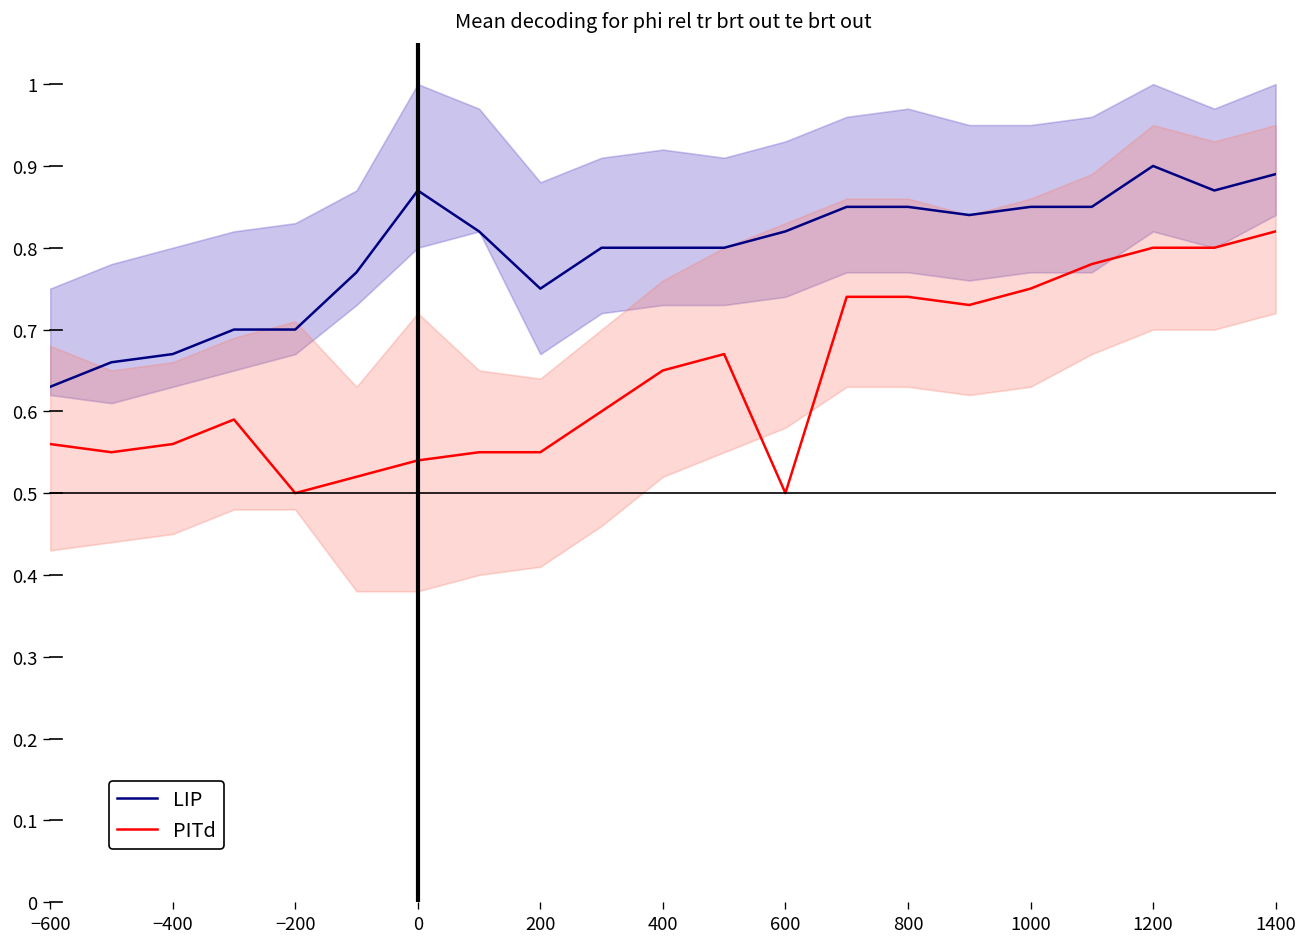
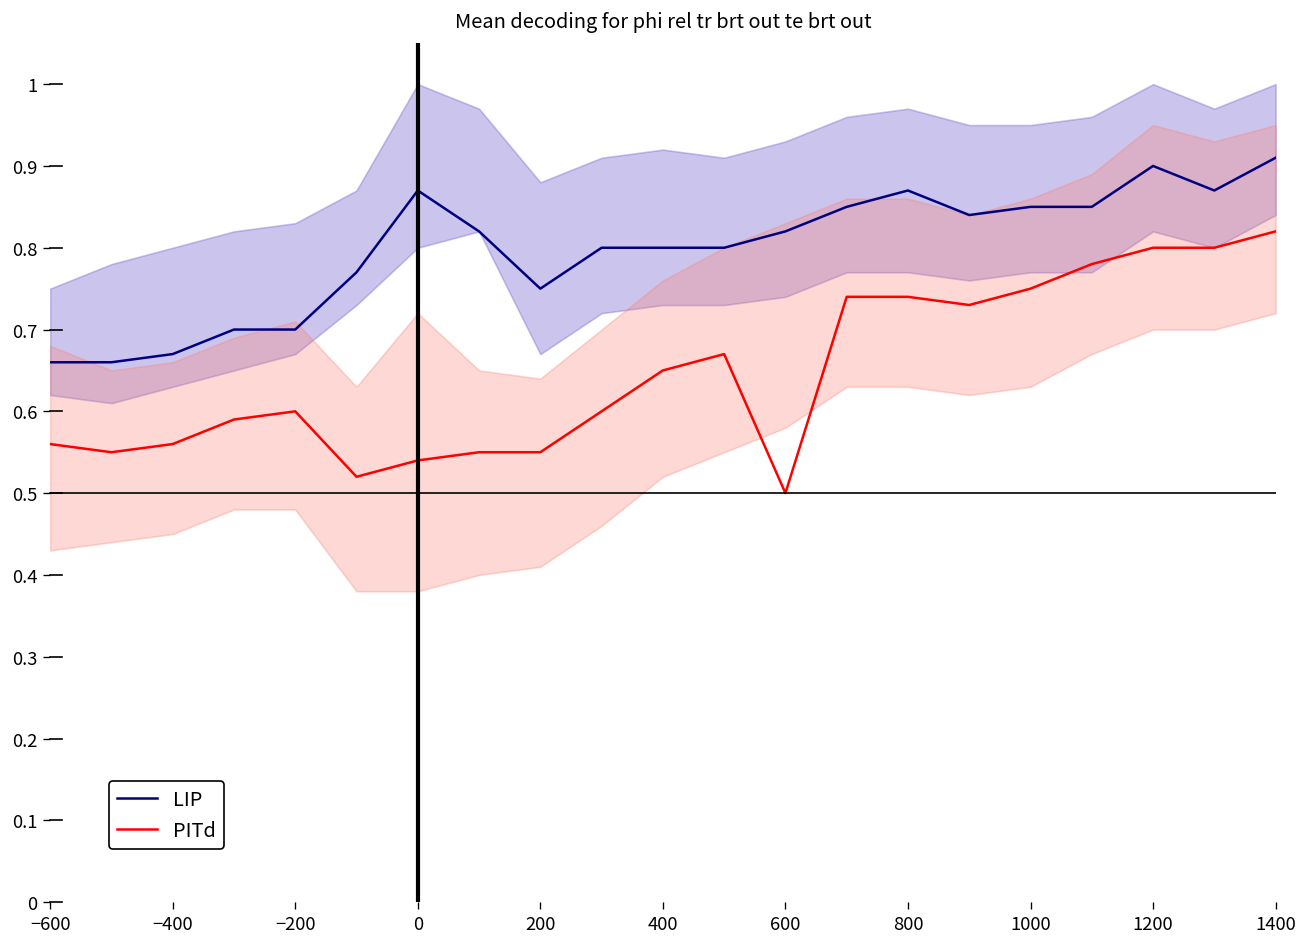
LIP, −600: 0.63 -> 0.66
PITd, −200: 0.5 -> 0.6
LIP, 800: 0.85 -> 0.87
LIP, 1400: 0.89 -> 0.91
